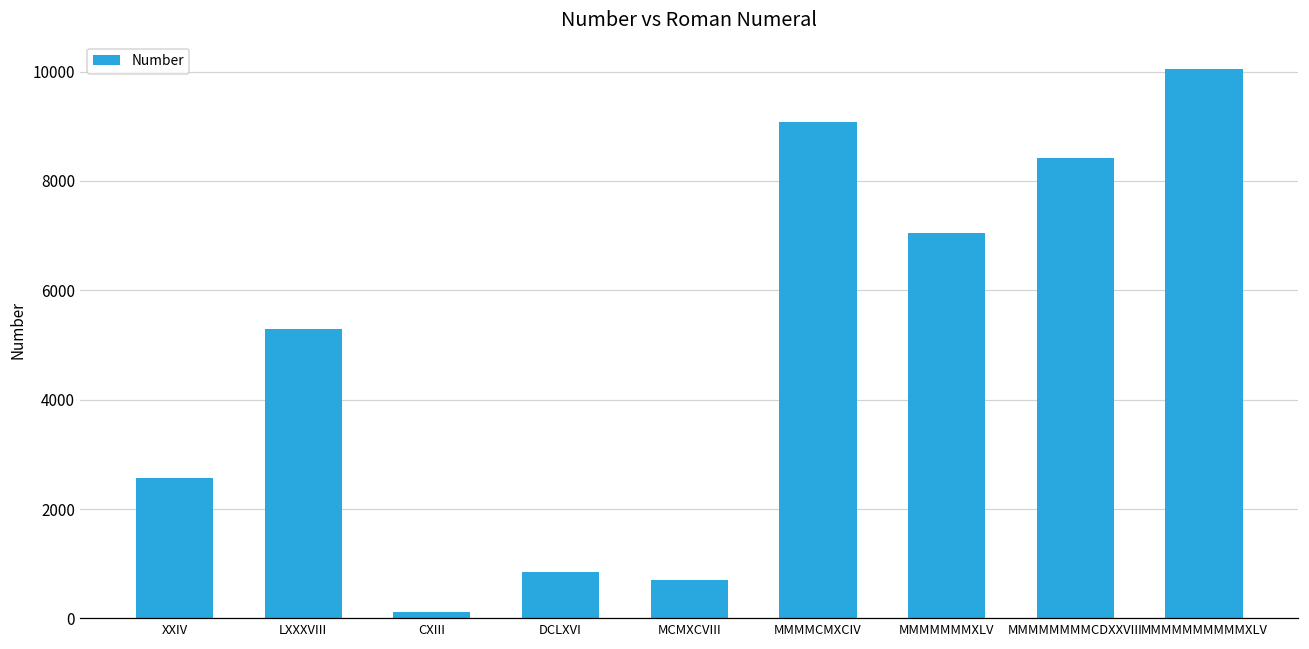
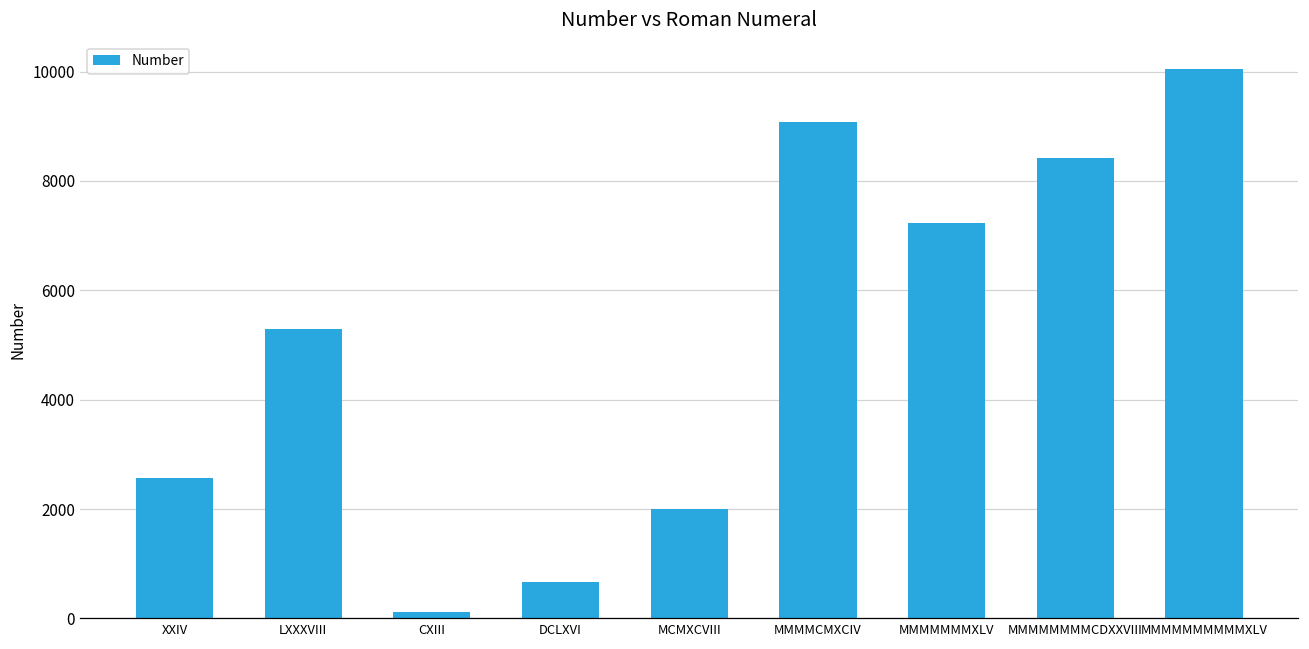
DCLXVI: 900 -> 700
MCMXCVIII: 700 -> 2000
MMMMMMMXLV: 7000 -> 7200
